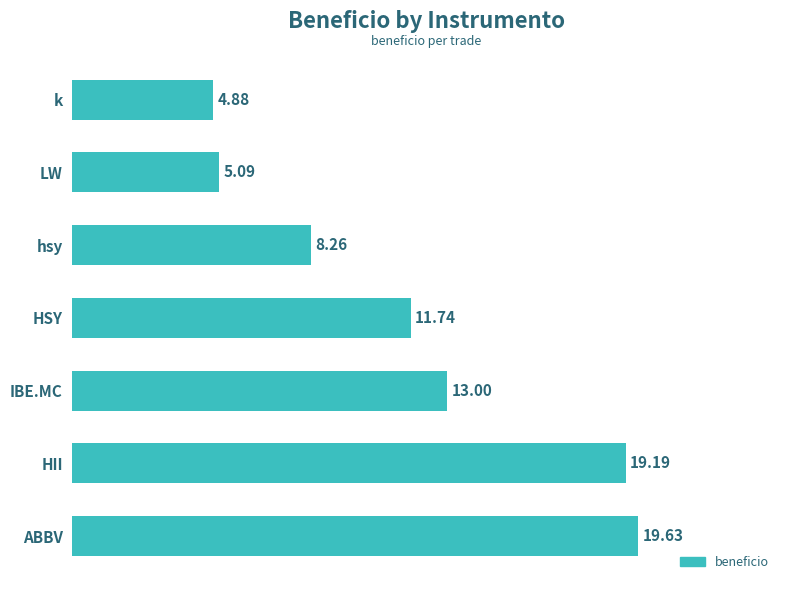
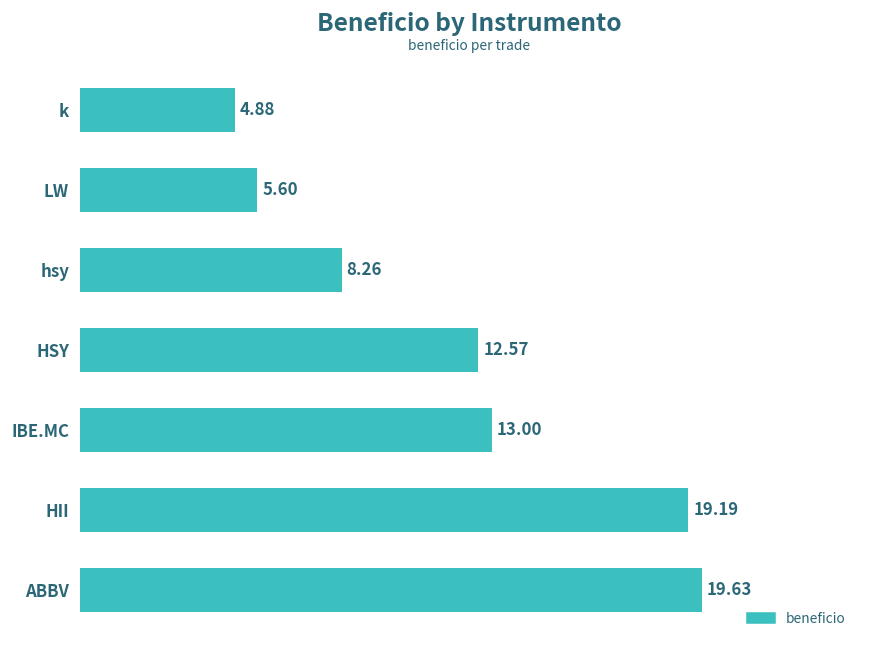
LW: 5.09 -> 5.60
HSY: 11.74 -> 12.57
